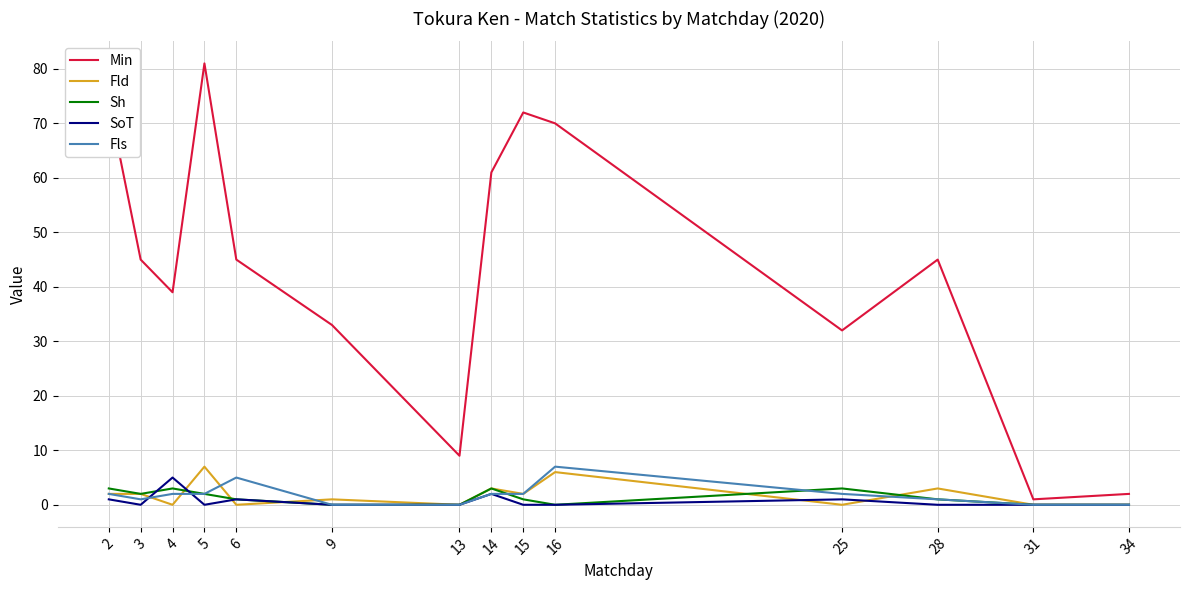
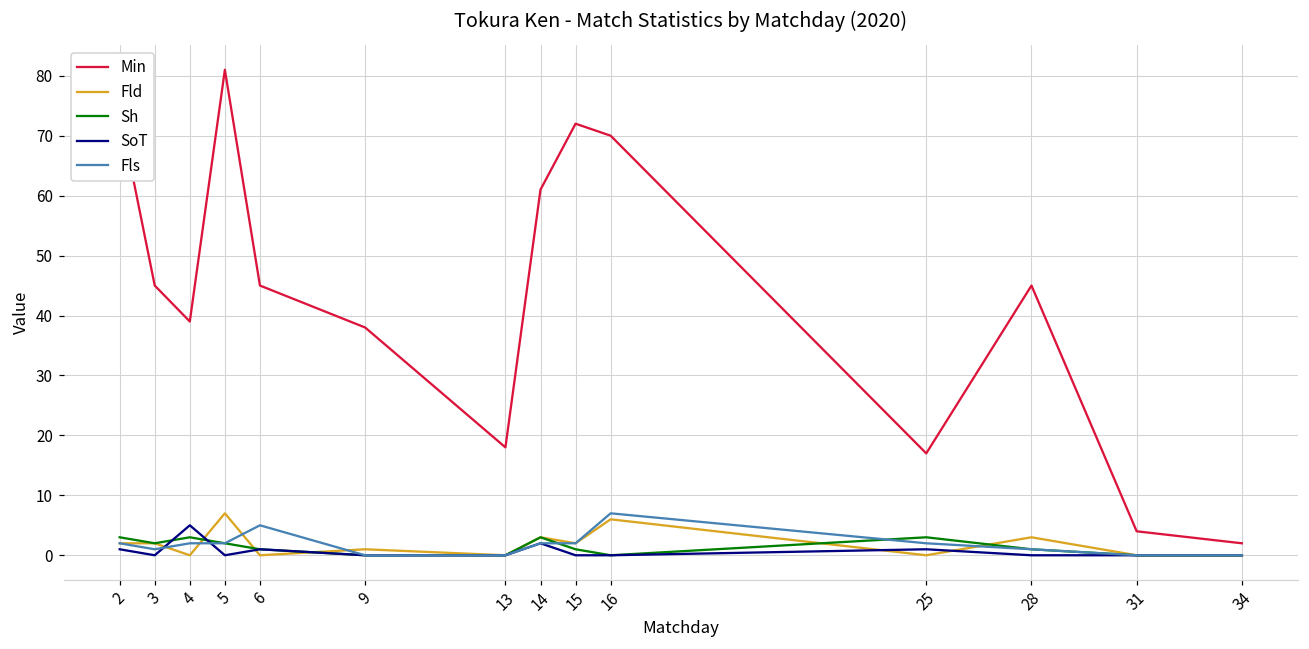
Min, 9: 33 -> 38
Min, 13: 9 -> 18
Min, 25: 32 -> 17
Min, 31: 1 -> 4
